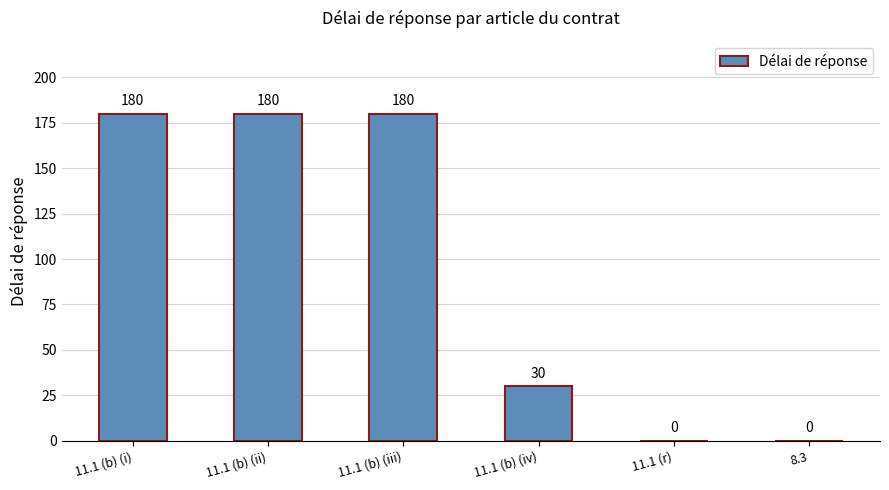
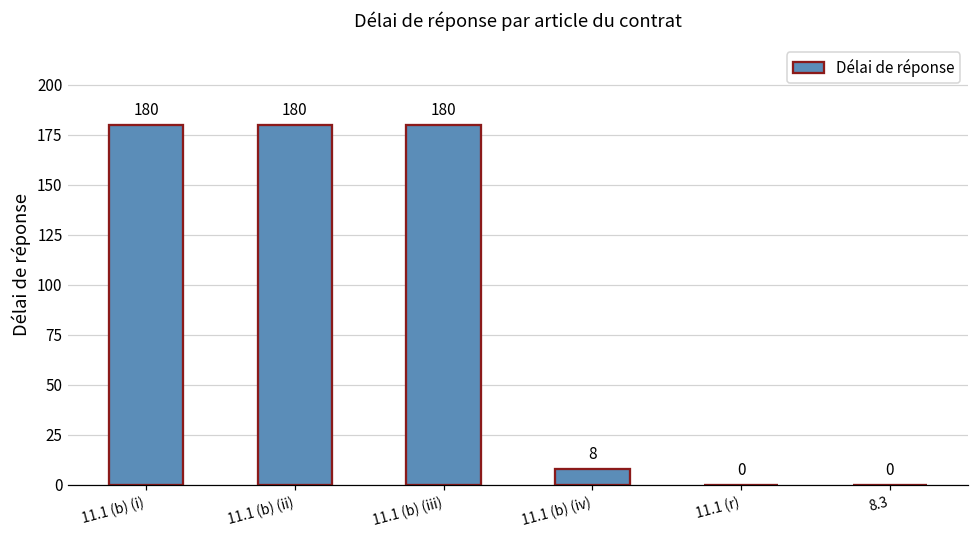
11.1 (b) (iv): 30 -> 8
